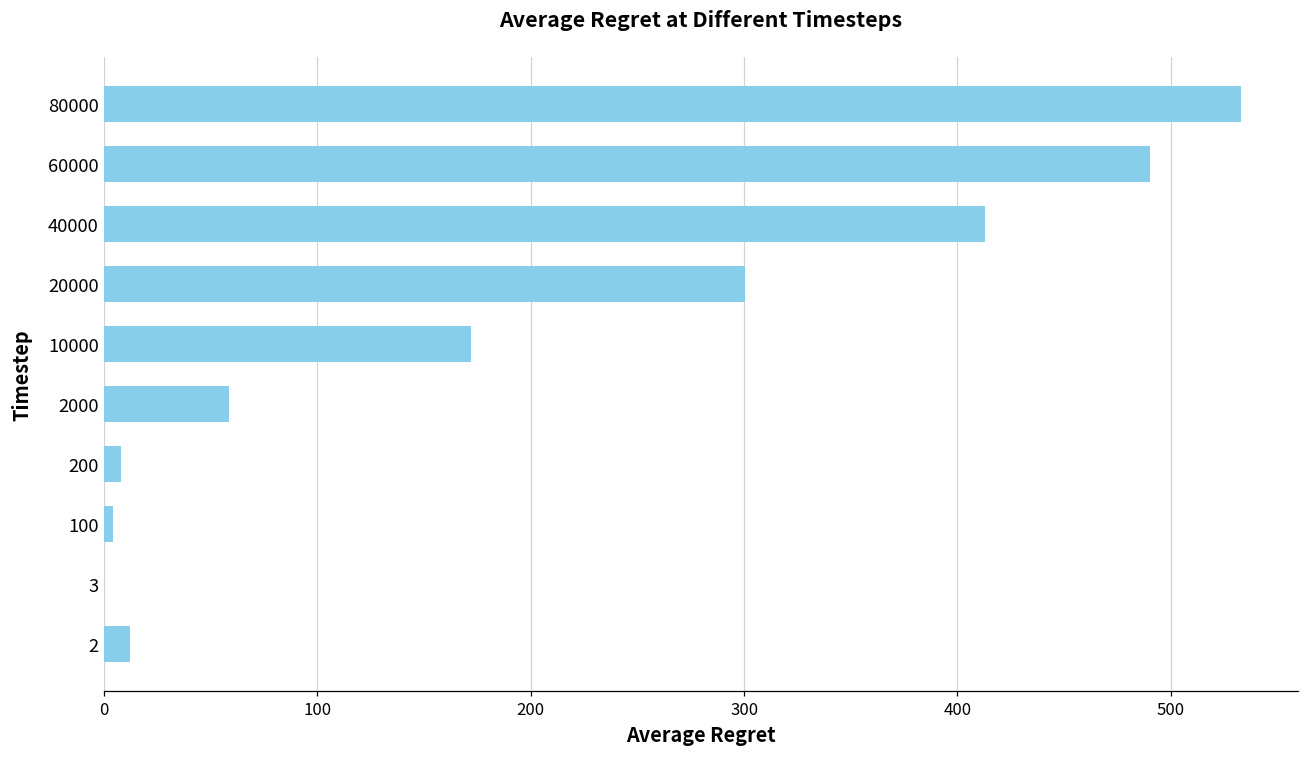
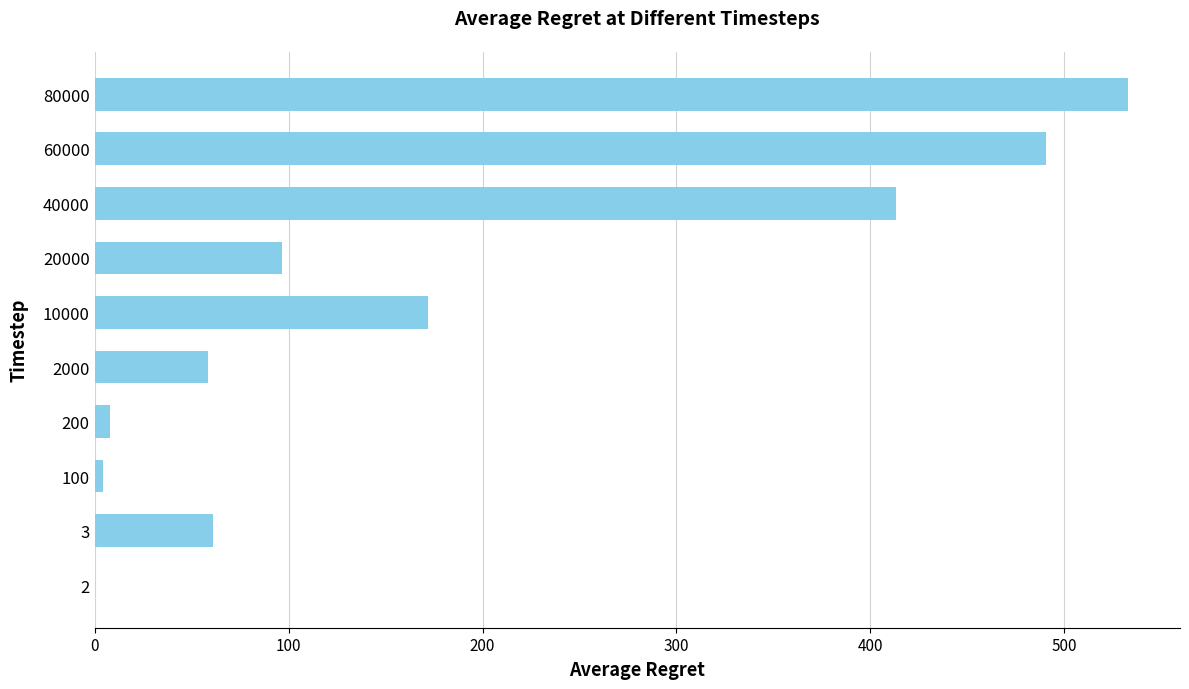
20000: 300 -> 97
3: 0 -> 61
2: 12 -> 0
